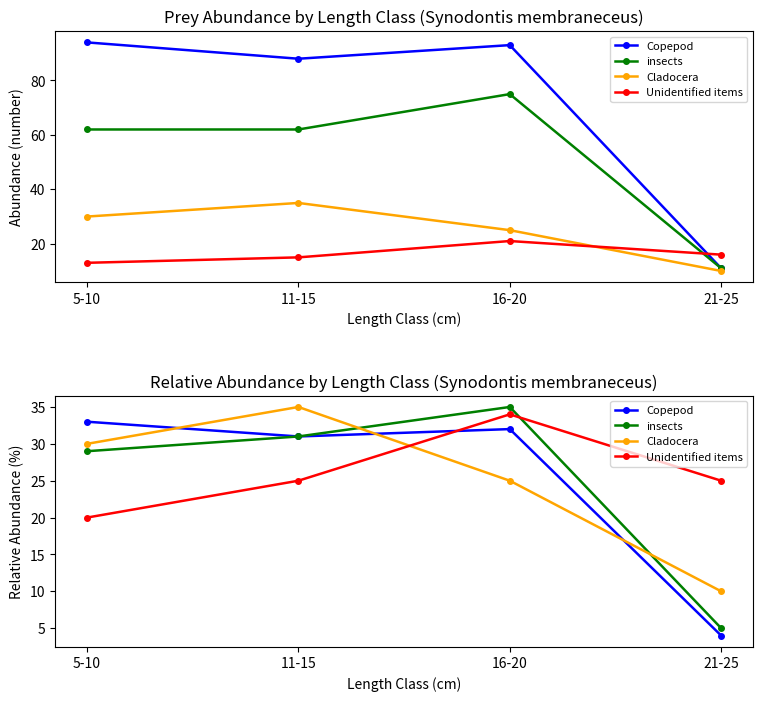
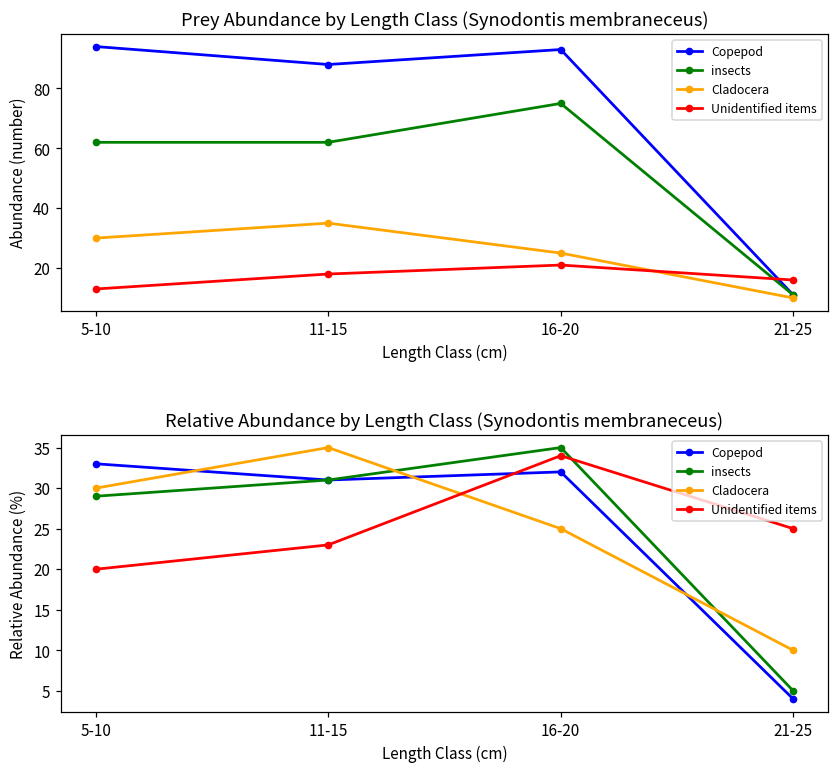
Prey Abundance by Length Class (Synodontis membraneceus), Unidentified items, 11-15: 15 -> 18
Relative Abundance by Length Class (Synodontis membraneceus), Unidentified items, 11-15: 25 -> 23
